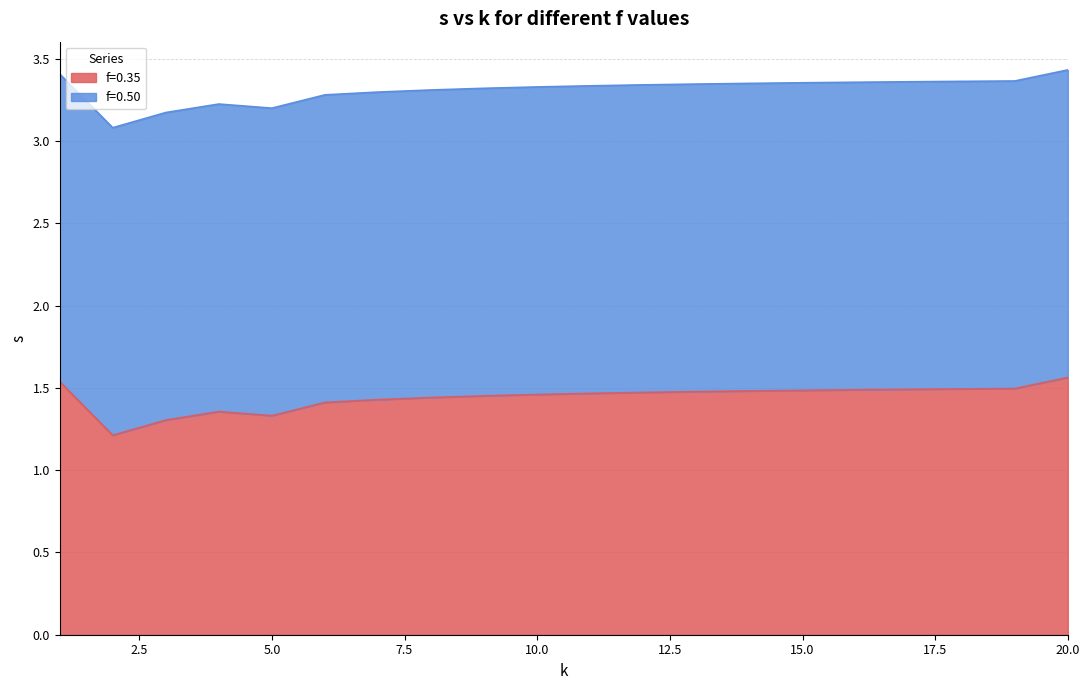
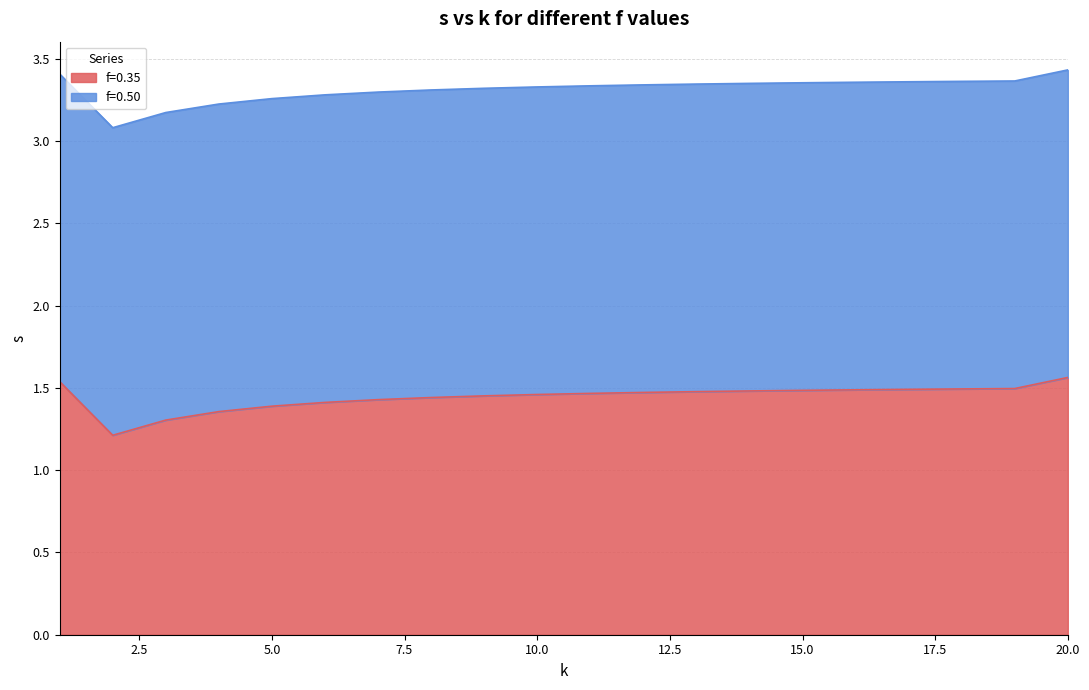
f=0.35, 5.0: 1.33 -> 1.39
